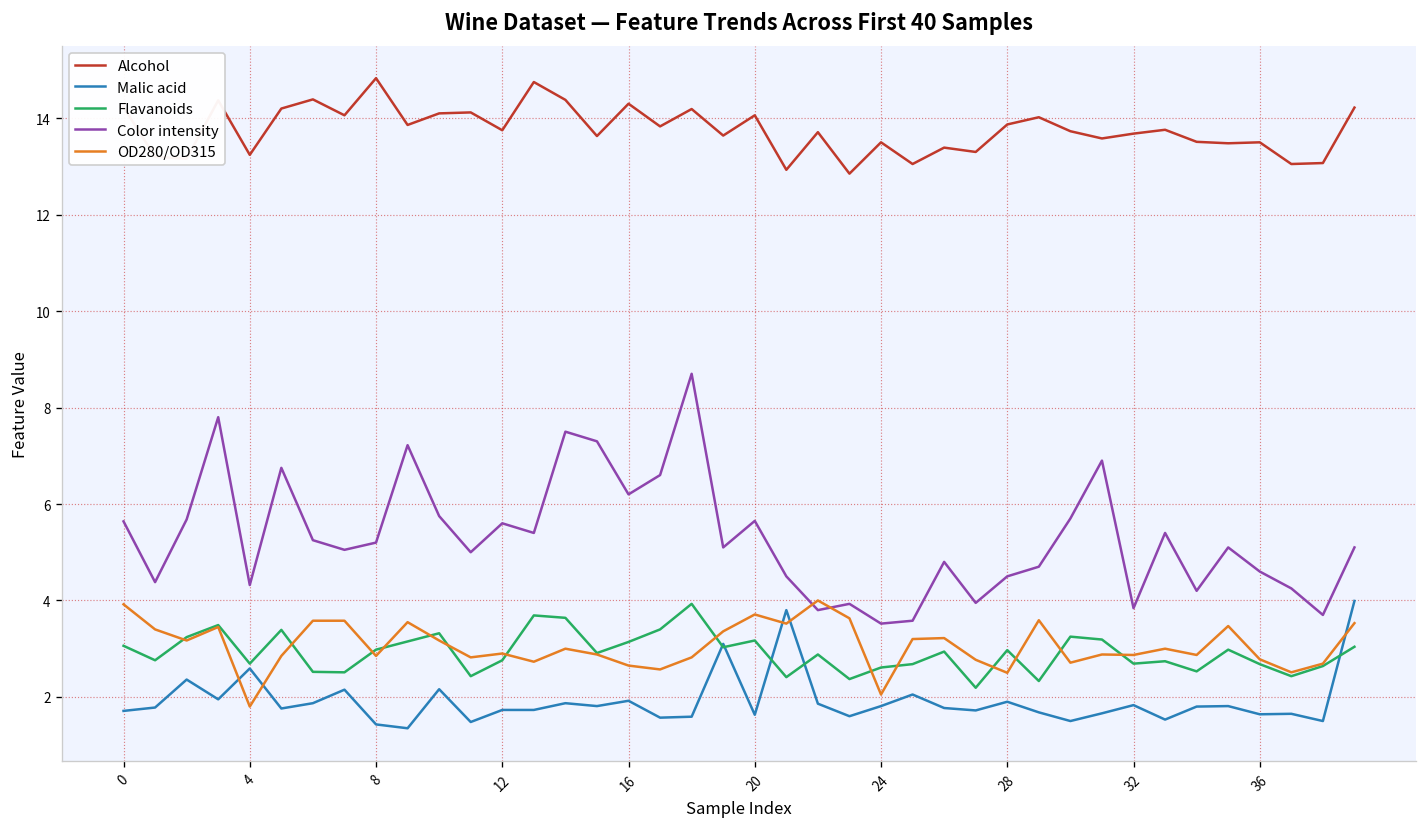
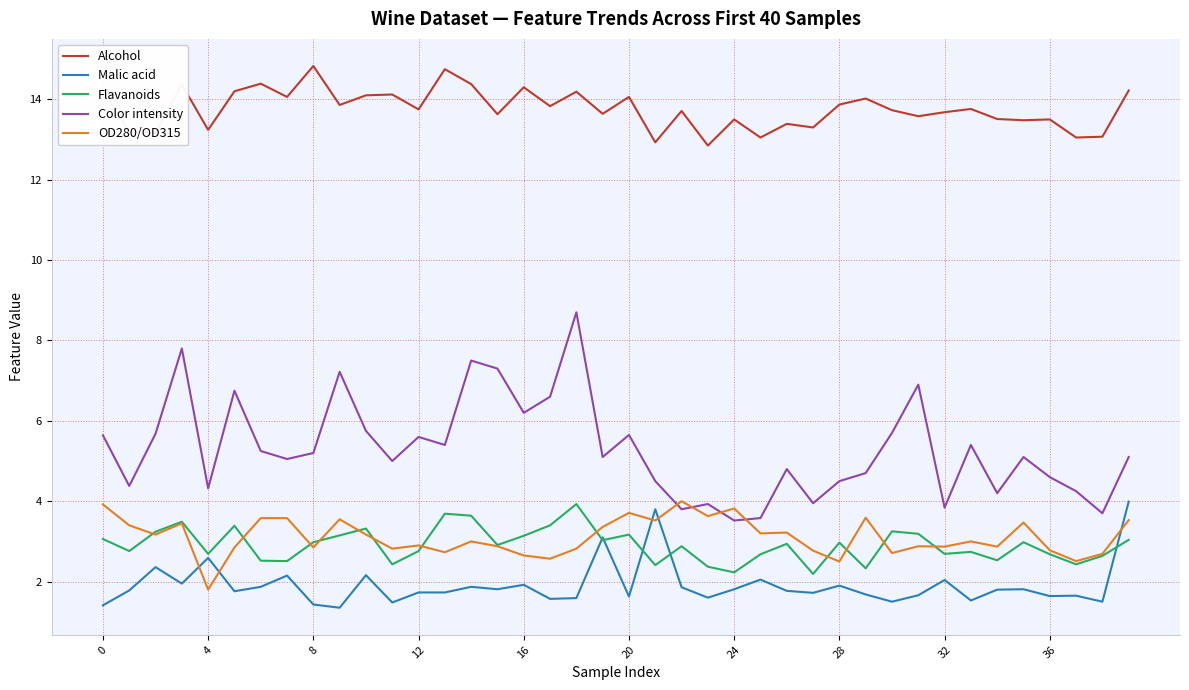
Malic acid, 0: 1.7 -> 1.4
Flavanoids, 24: 2.6 -> 2.2
OD280/OD315, 24: 2.1 -> 3.8
Malic acid, 32: 1.8 -> 2.0
